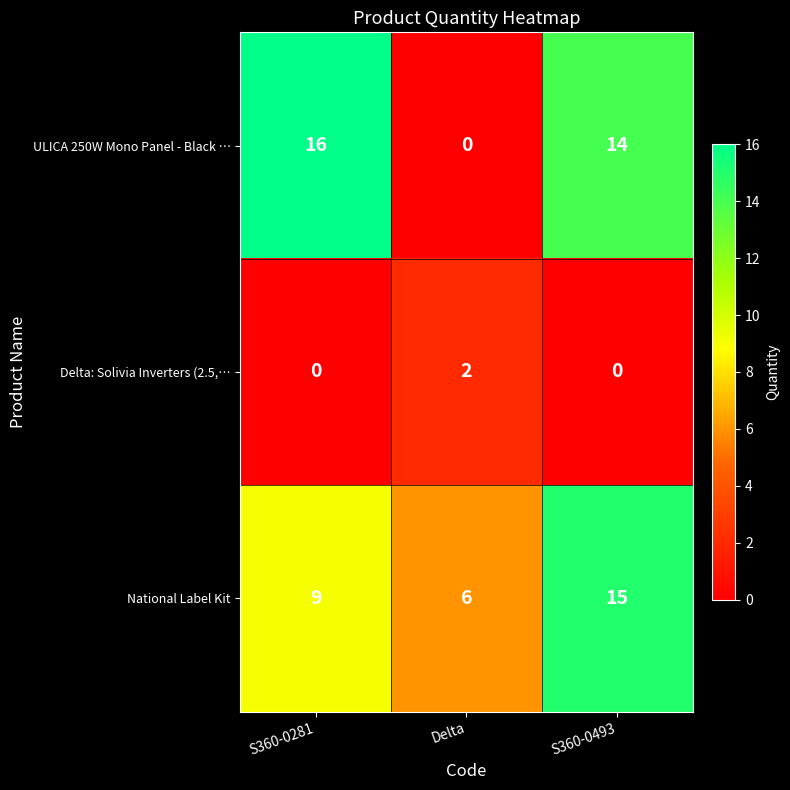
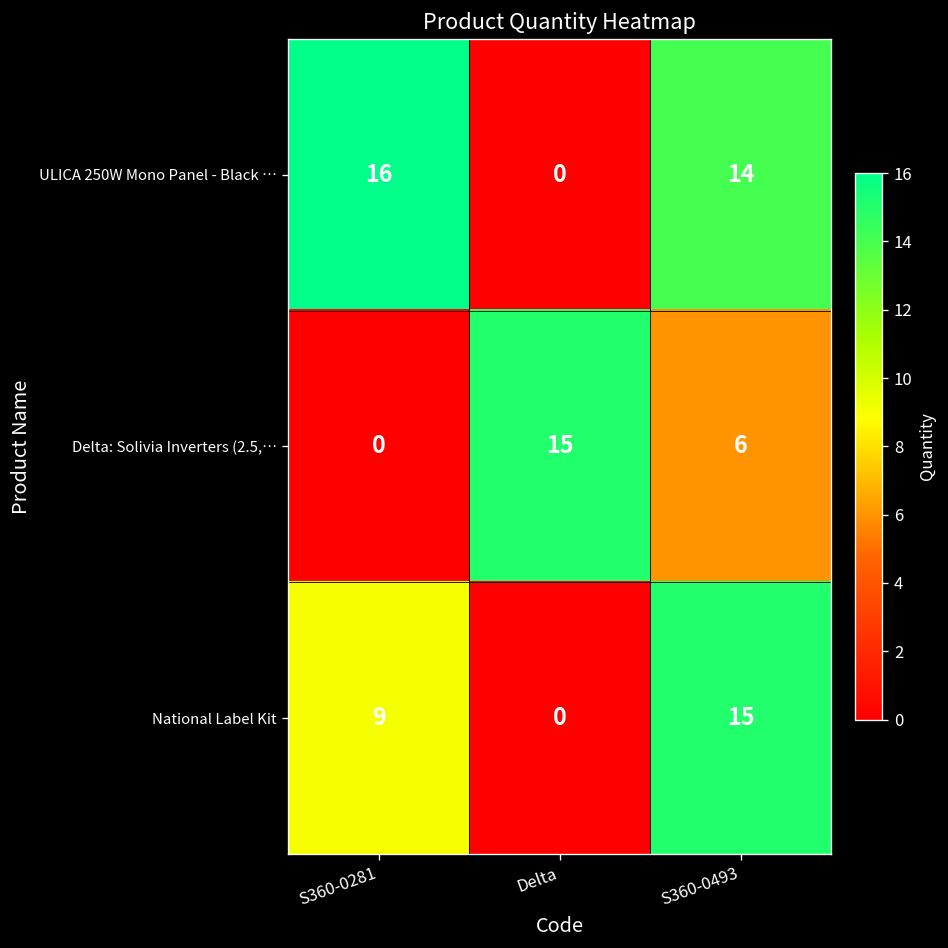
Delta: Solivia Inverters (2.5,…, Delta: 2 -> 15
Delta: Solivia Inverters (2.5,…, S360-0493: 0 -> 6
National Label Kit, Delta: 6 -> 0
